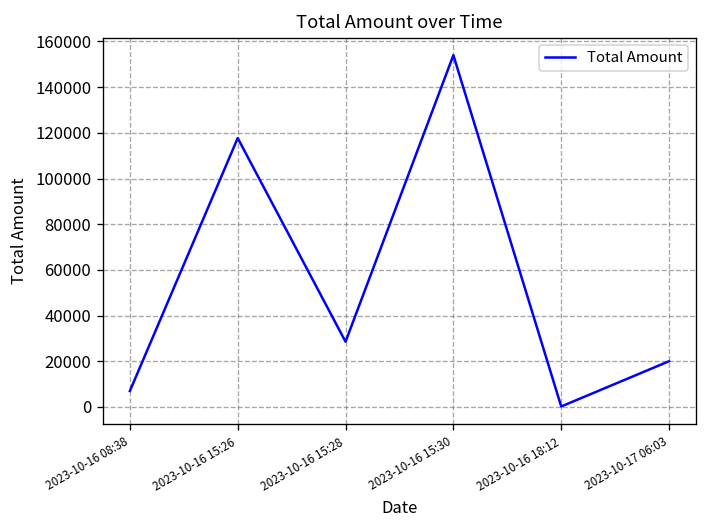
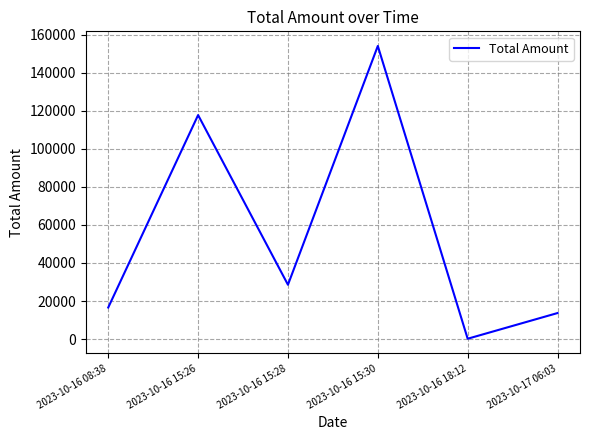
2023-10-16 08:38: 7000 -> 17000
2023-10-17 06:03: 20000 -> 14000
